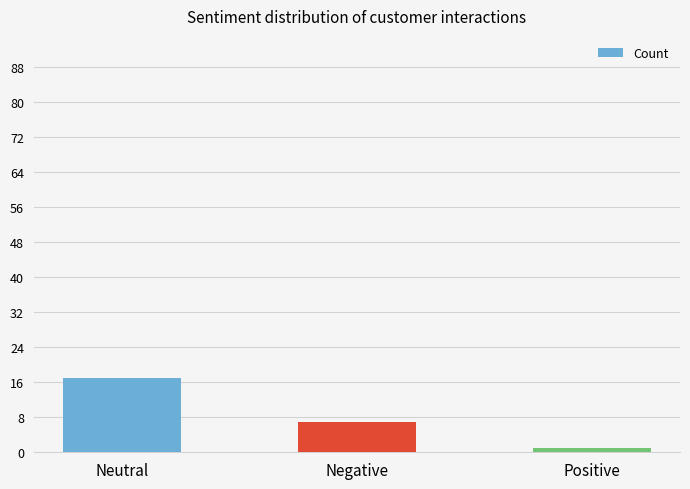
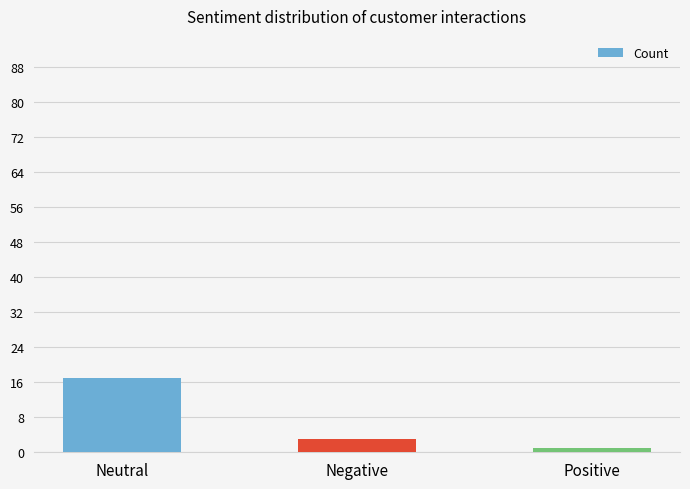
Negative: 7 -> 3
